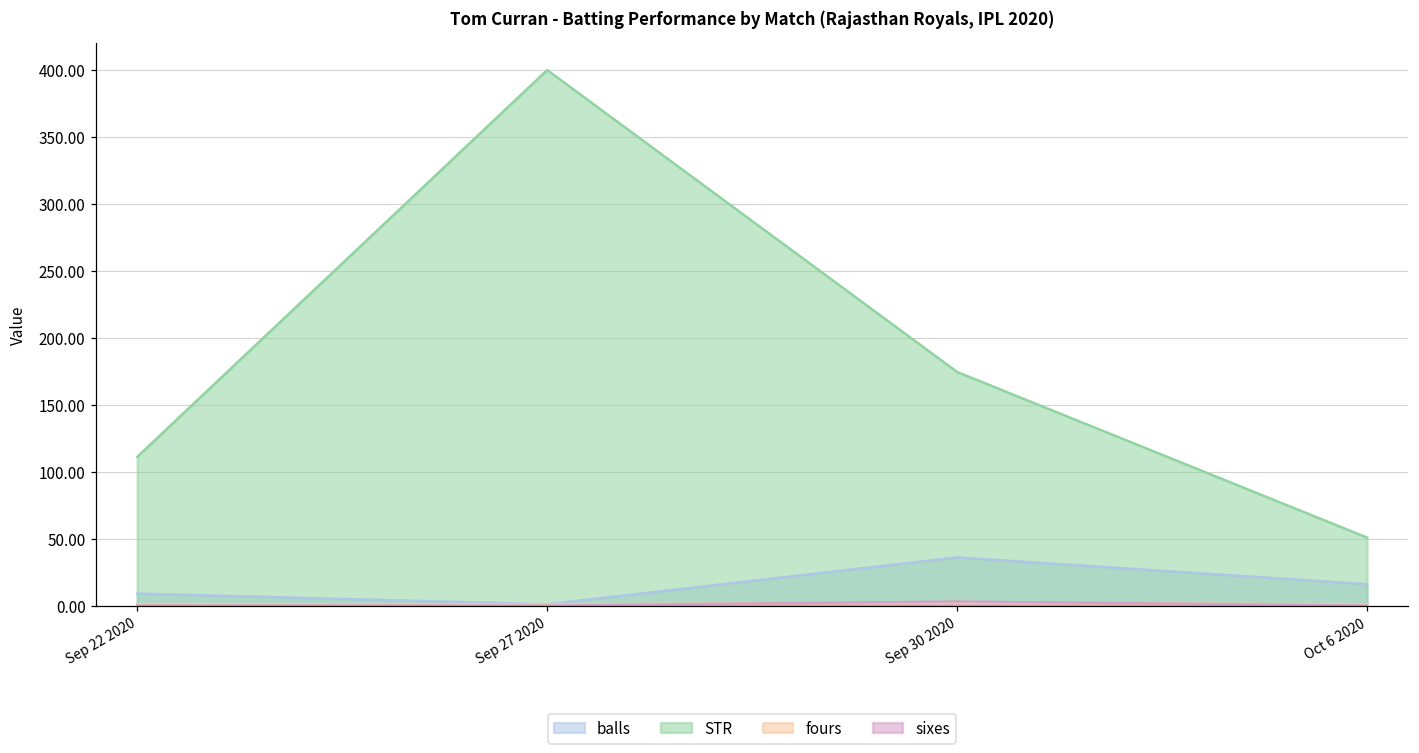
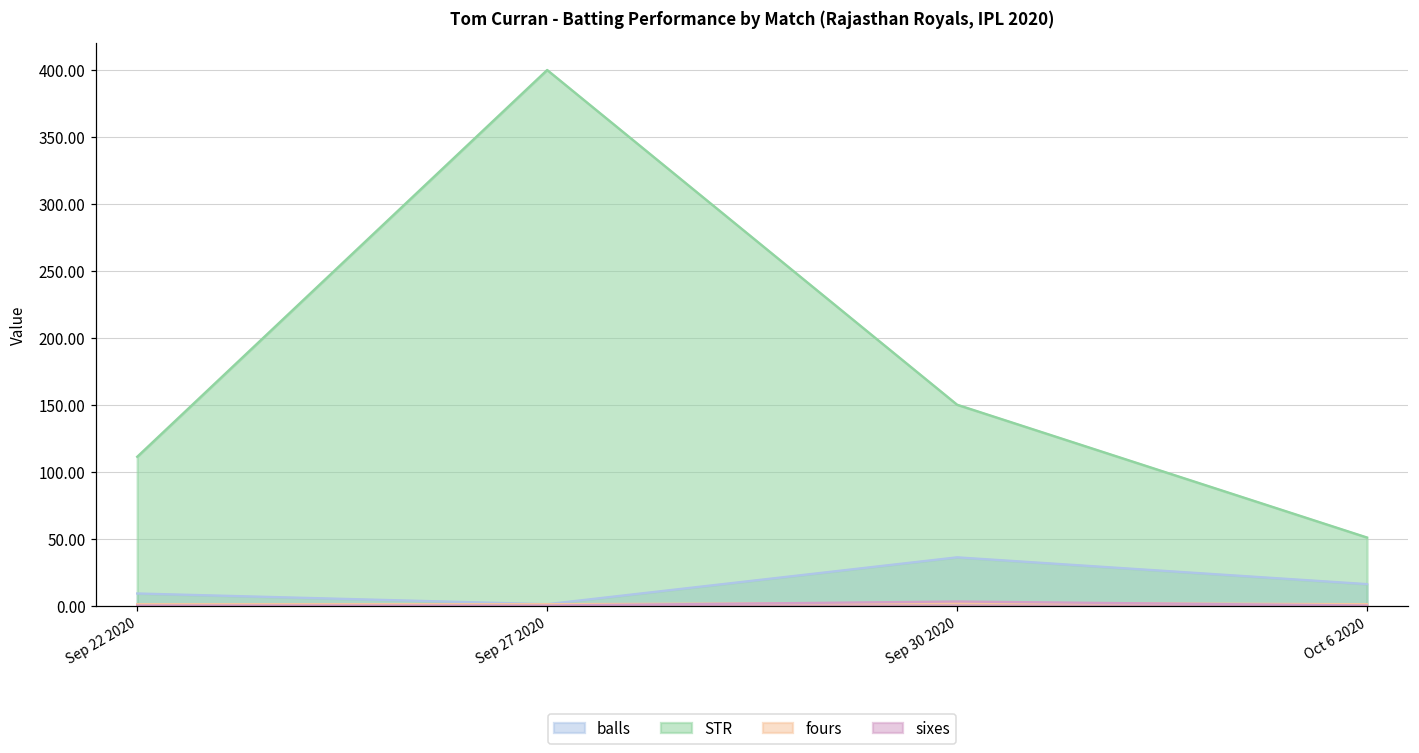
STR, Sep 30 2020: 175 -> 150
